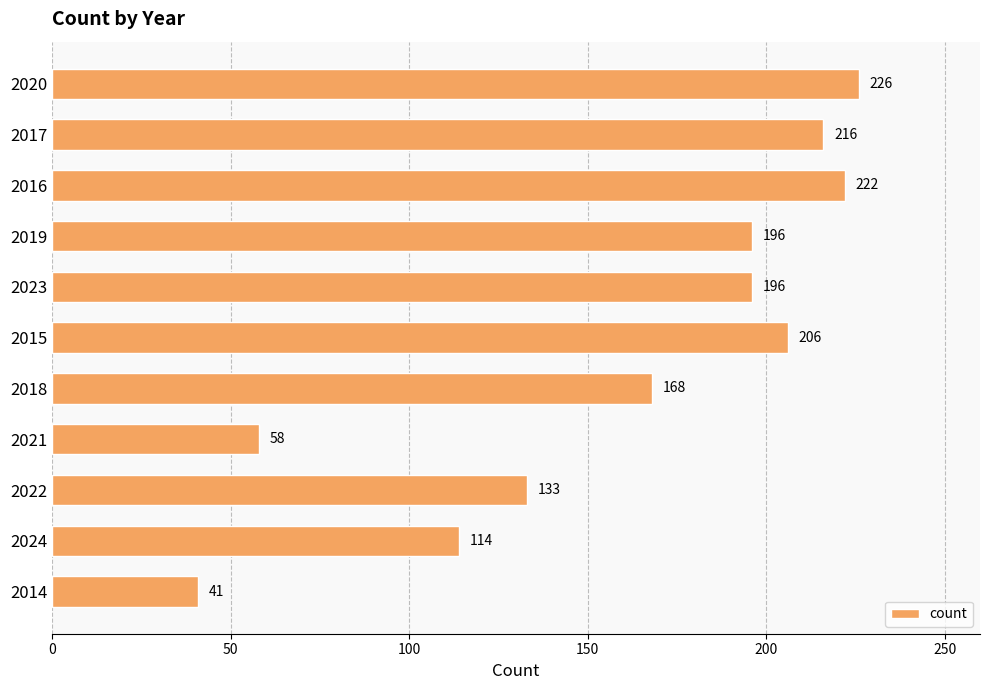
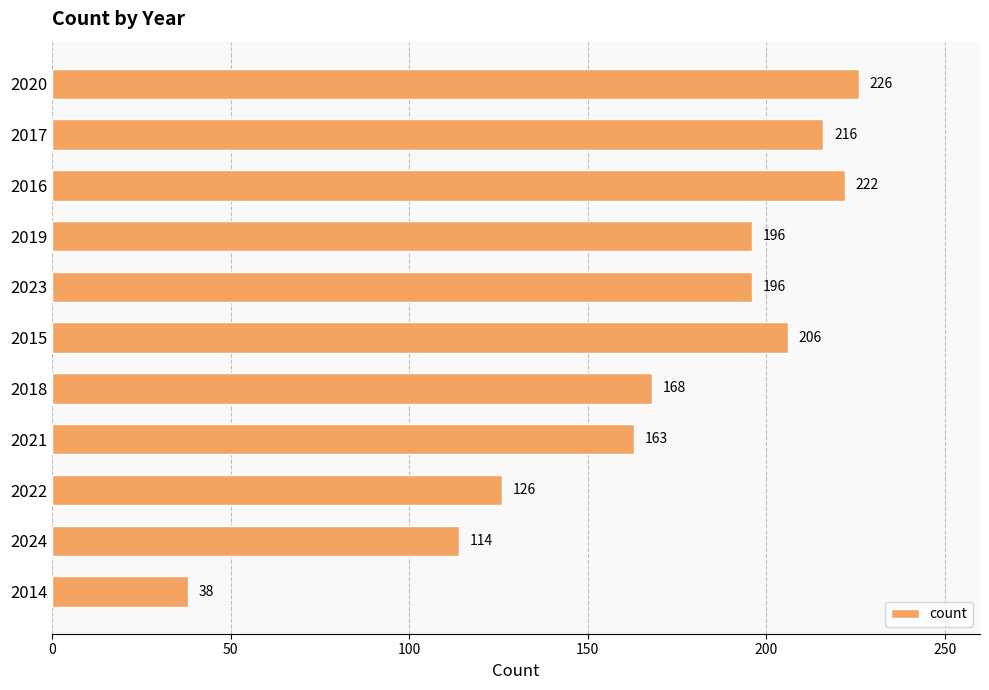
2021: 58 -> 163
2022: 133 -> 126
2014: 41 -> 38
